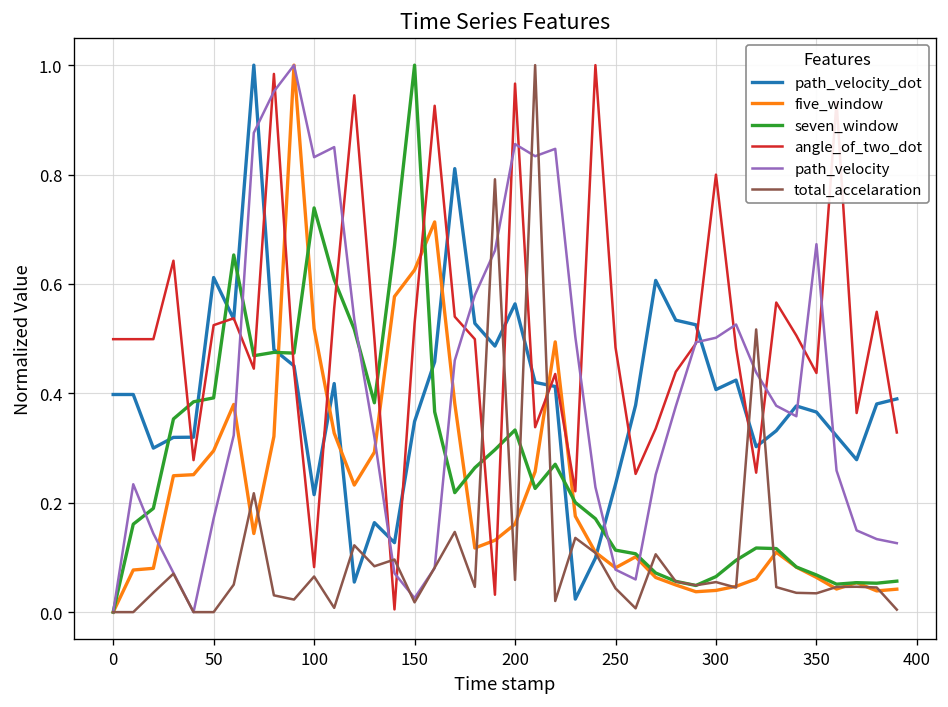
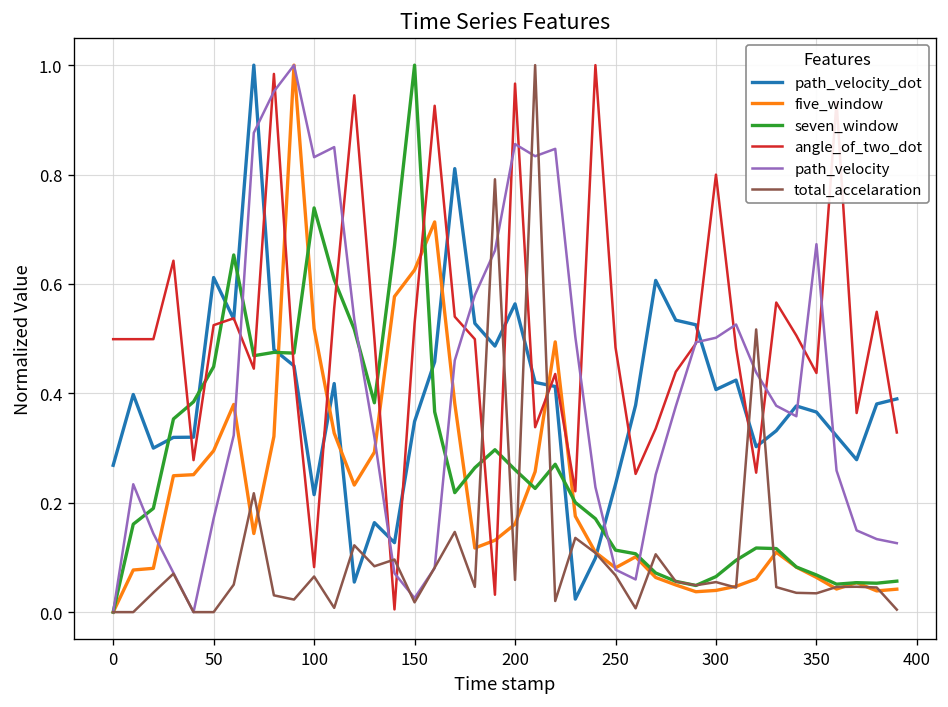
path_velocity_dot, 0: 0.40 -> 0.27
seven_window, 50: 0.39 -> 0.45
seven_window, 200: 0.33 -> 0.26
total_accelaration, 250: 0.04 -> 0.07
